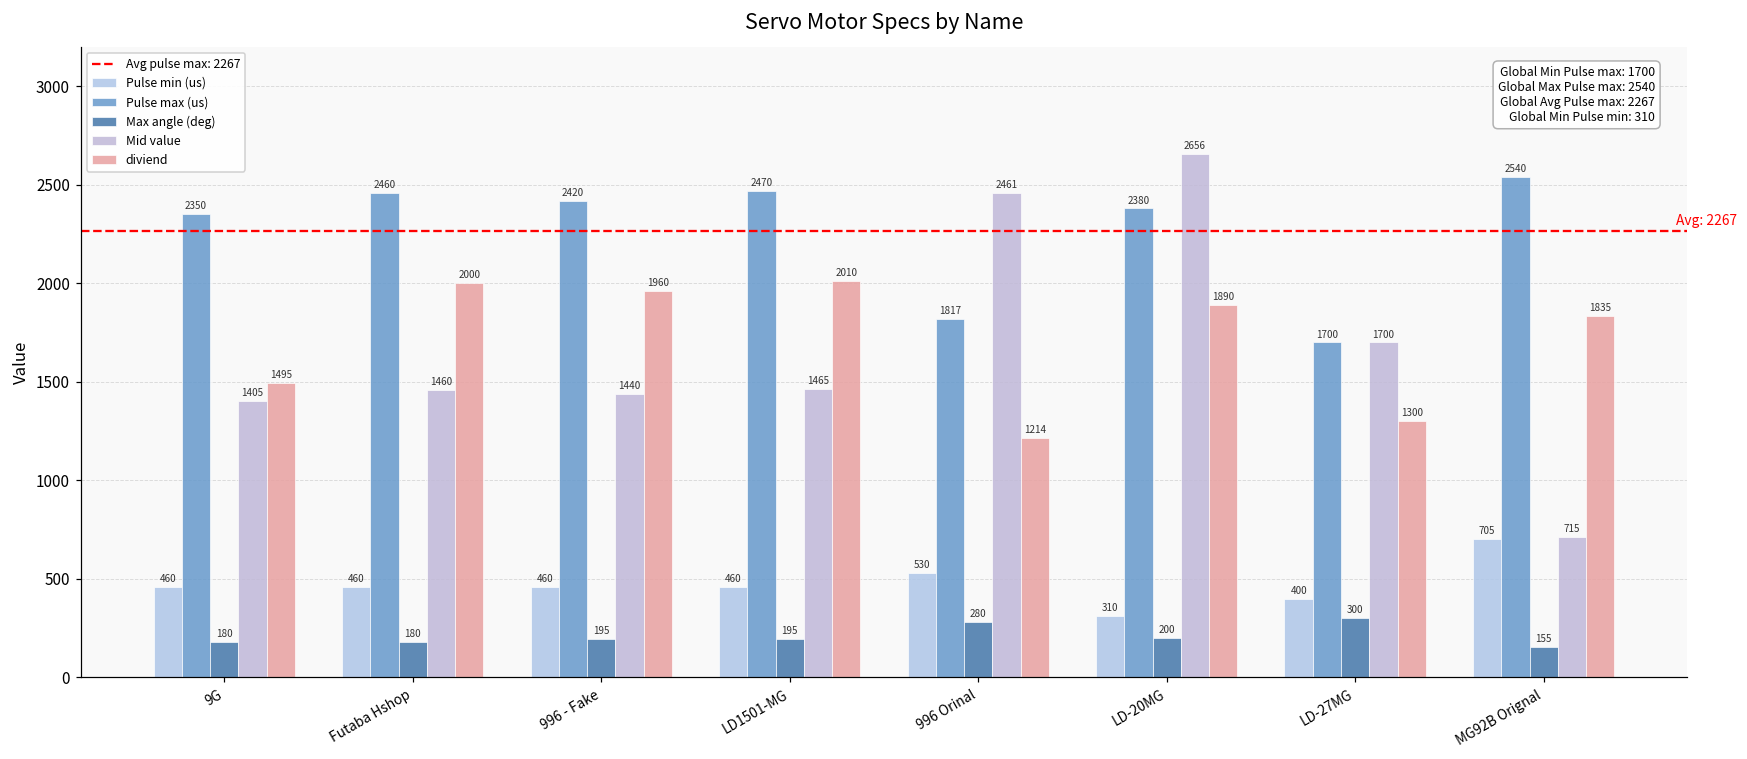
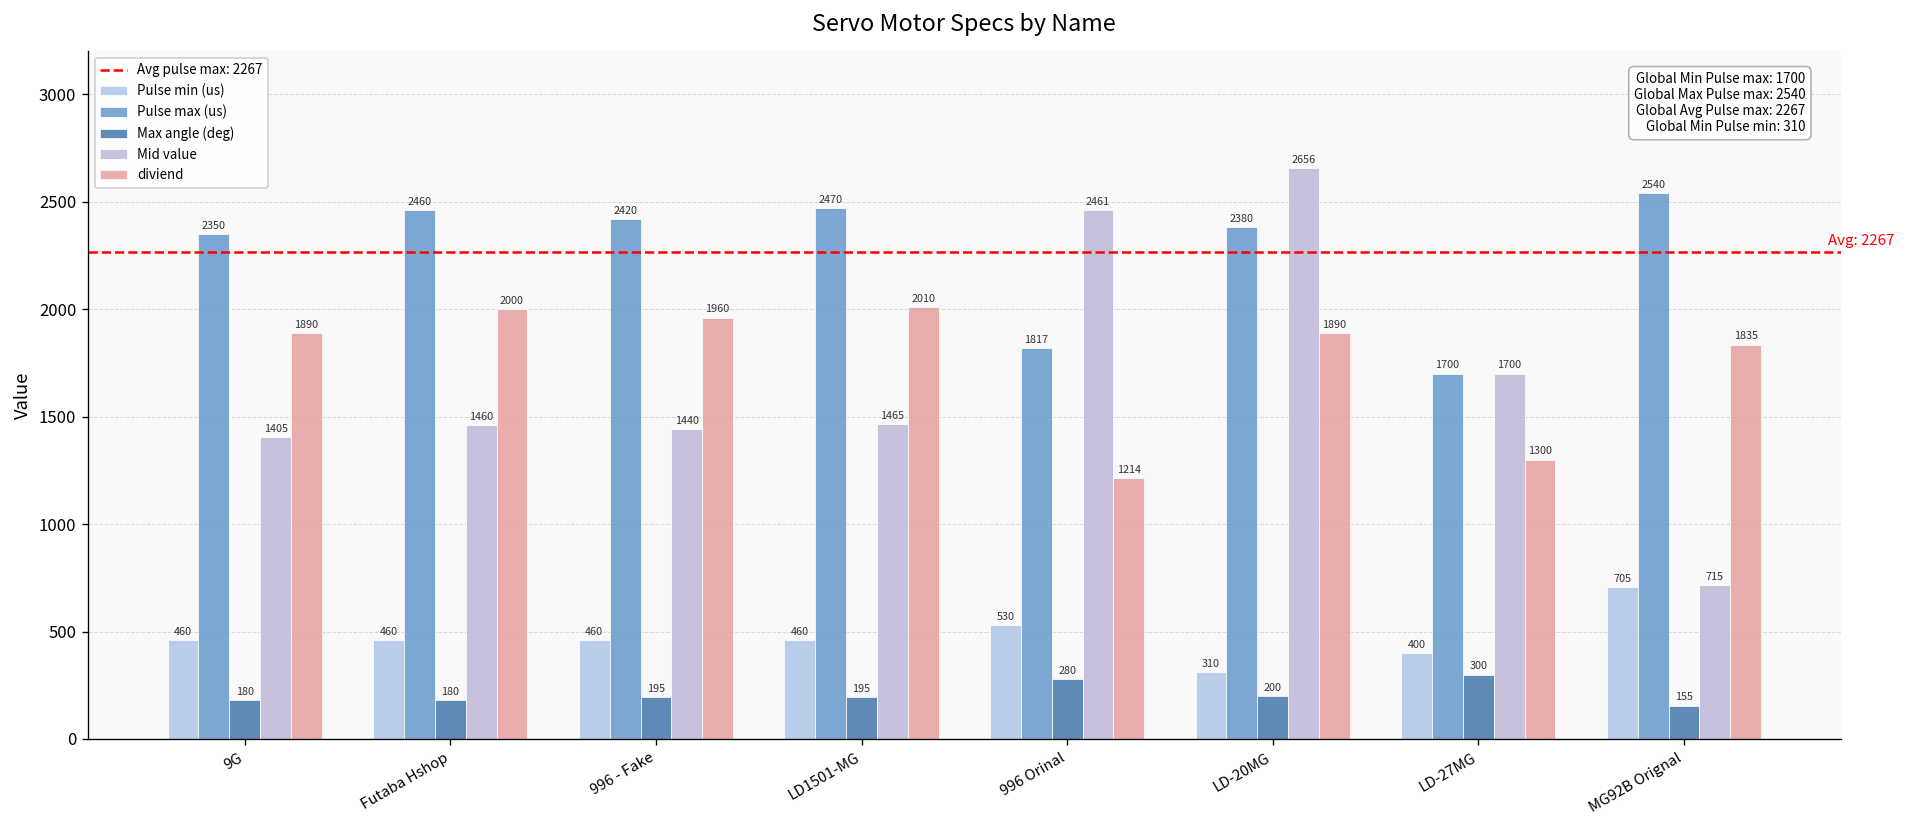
diviend, 9G: 1495 -> 1890
